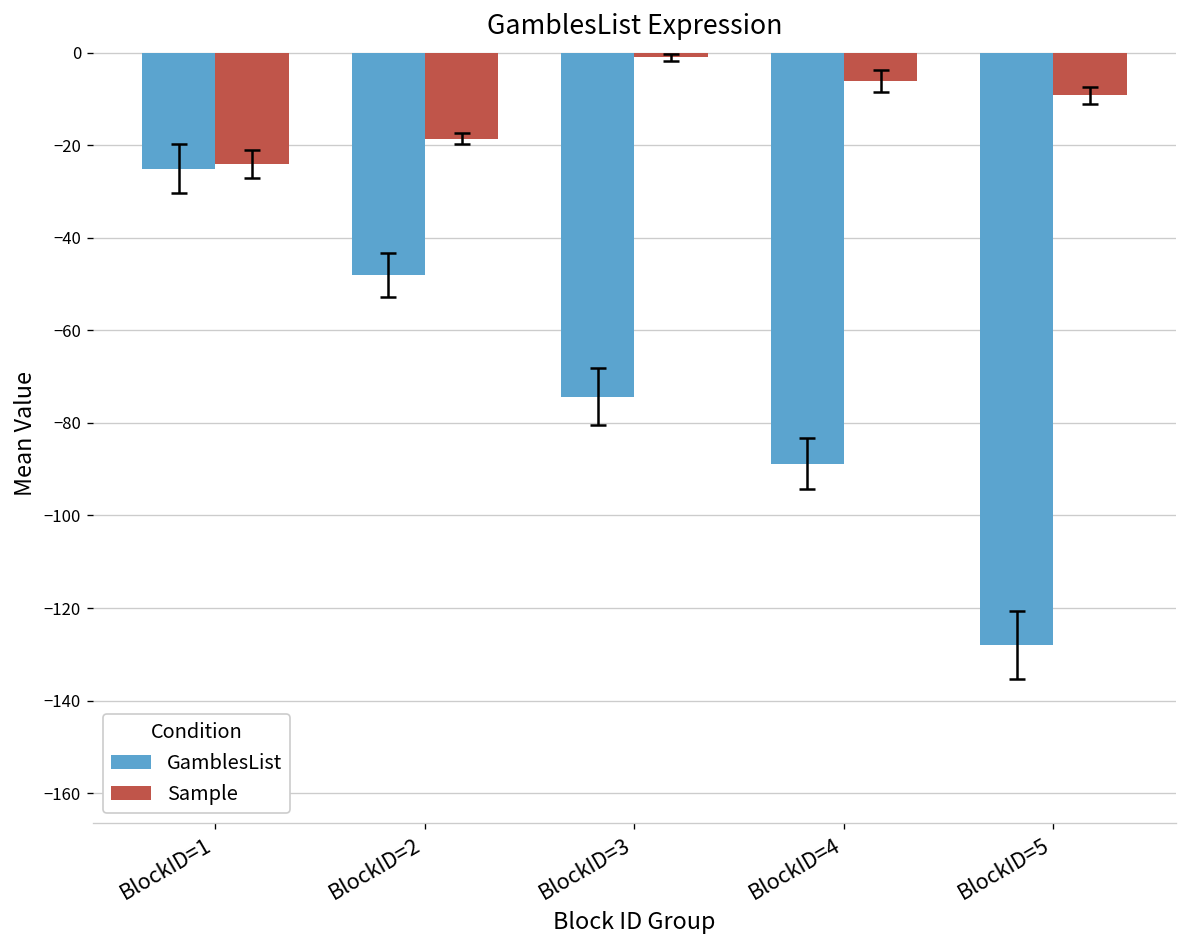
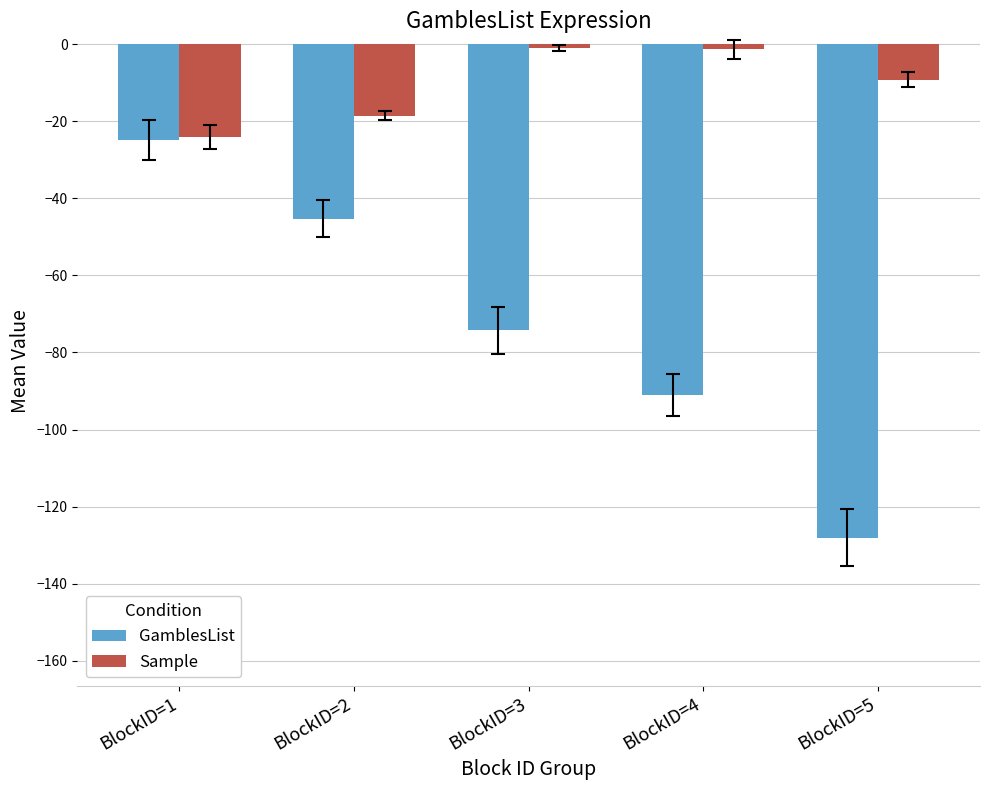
GamblesList, BlockID=2: -48 -> -45
GamblesList, BlockID=4: -89 -> -91
Sample, BlockID=4: -6 -> -1
